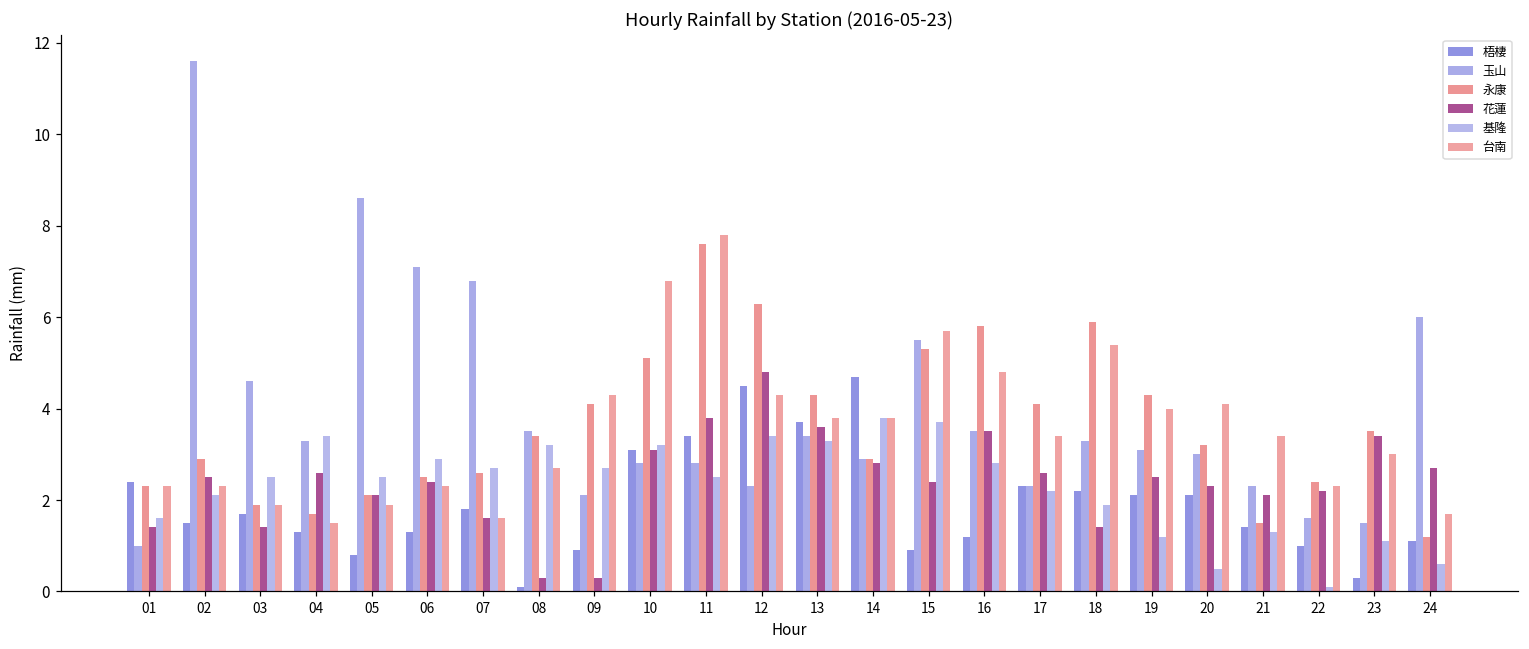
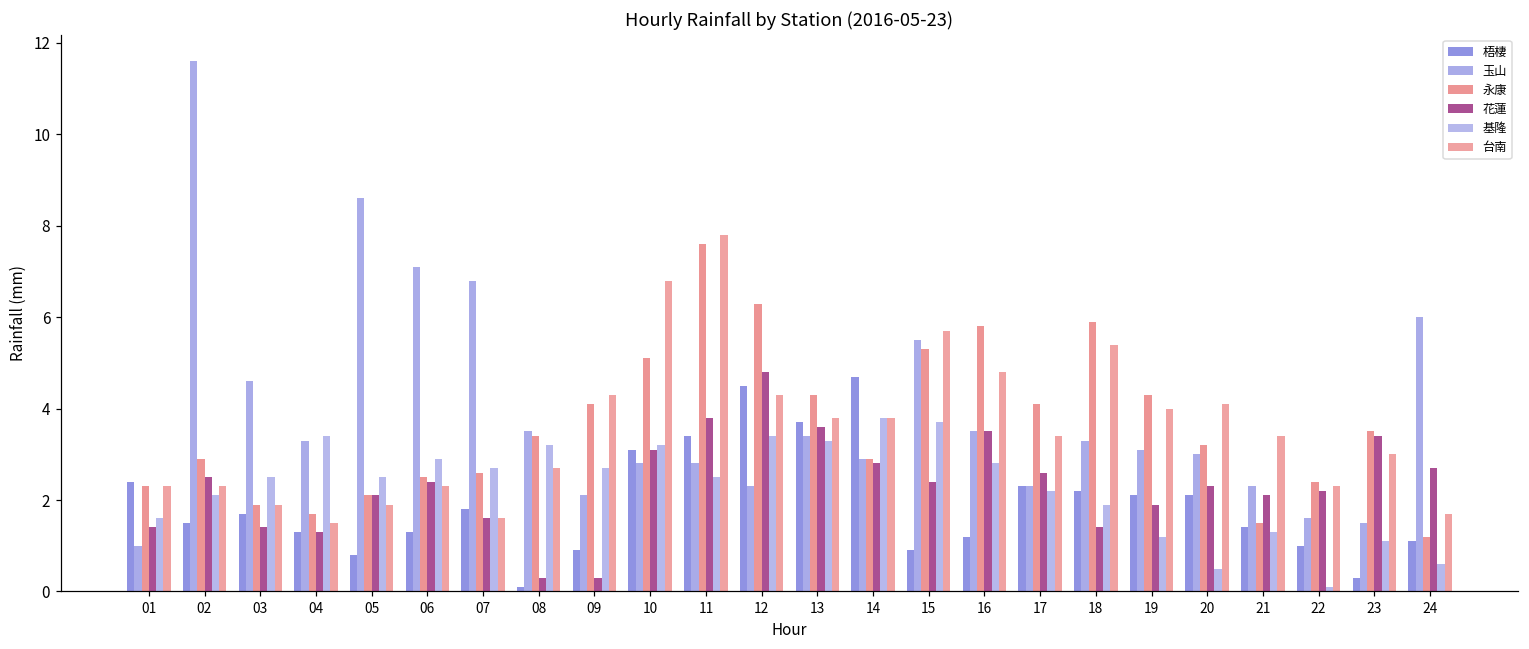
花蓮, 04: 2.6 -> 1.3
花蓮, 19: 2.5 -> 1.9
